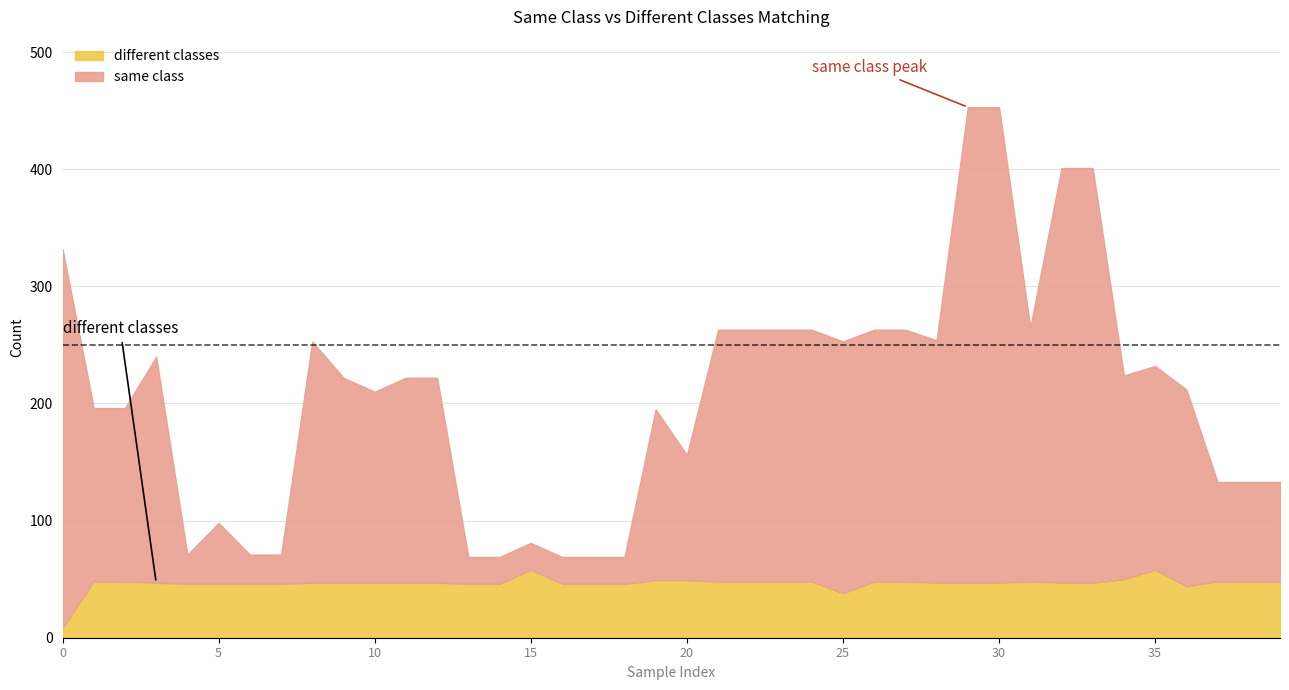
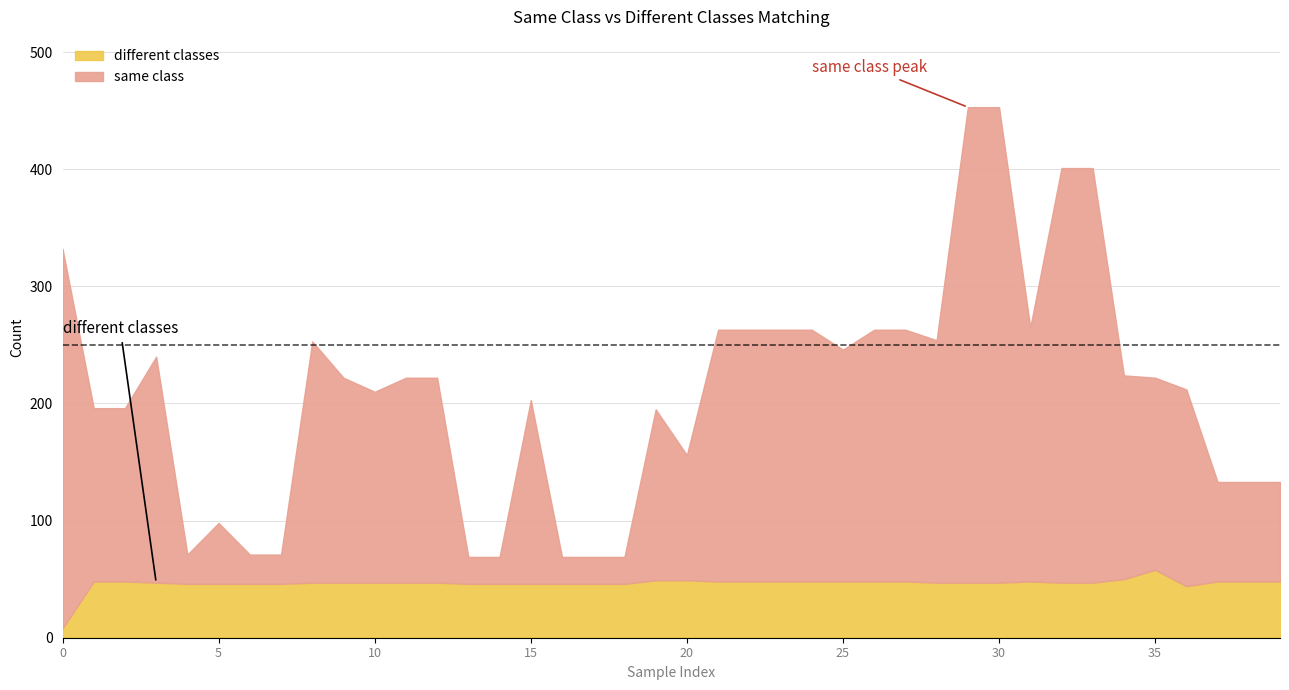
different classes, 15: 58 -> 46
same class, 15: 23 -> 157
different classes, 25: 38 -> 48
same class, 25: 215 -> 198
same class, 35: 174 -> 164
